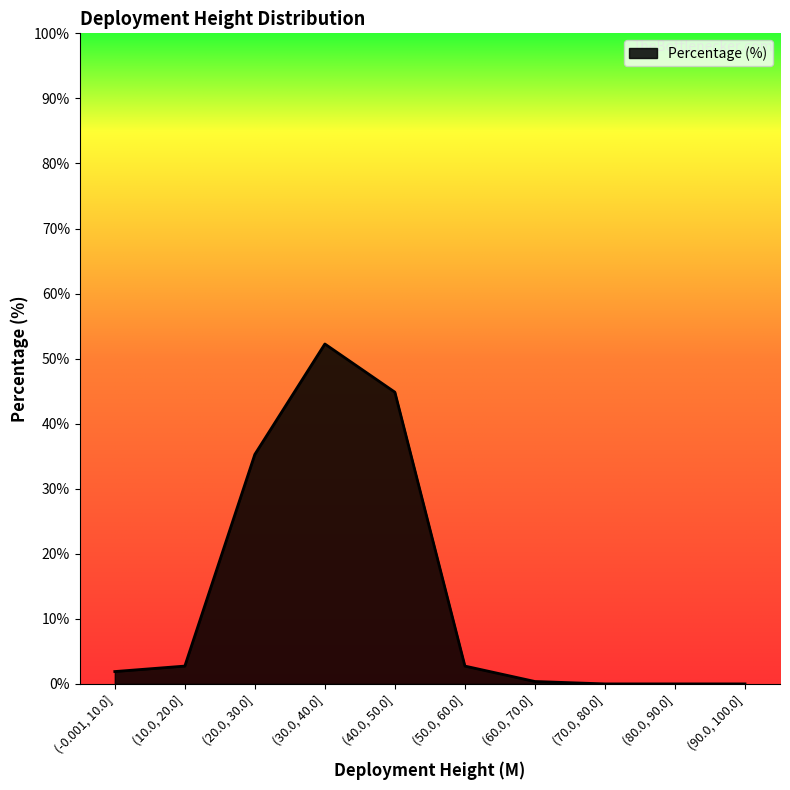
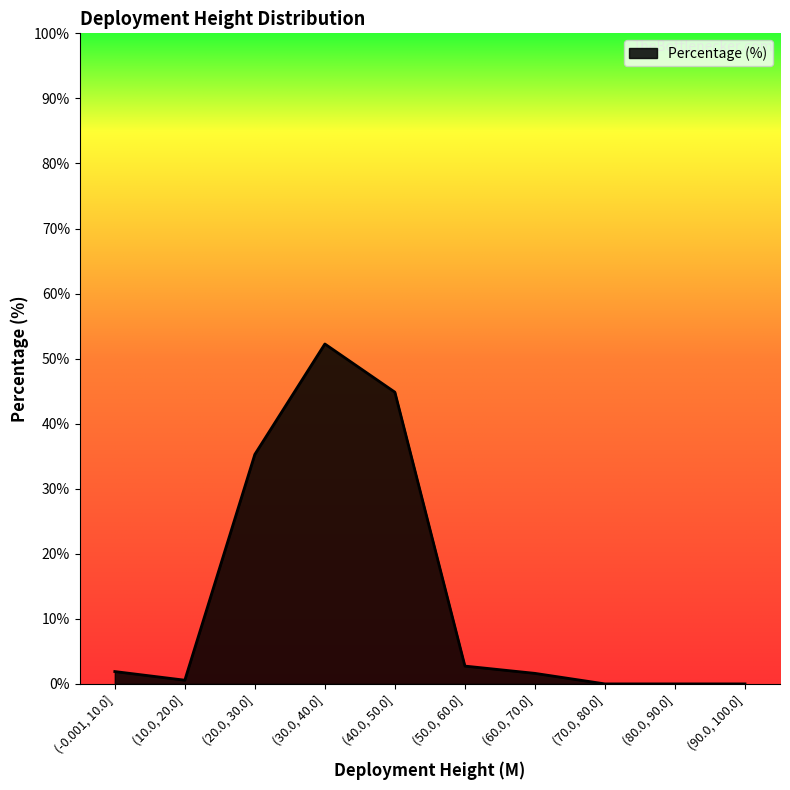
(10.0, 20.0]: 3% -> 1%
(60.0, 70.0]: 0% -> 2%
